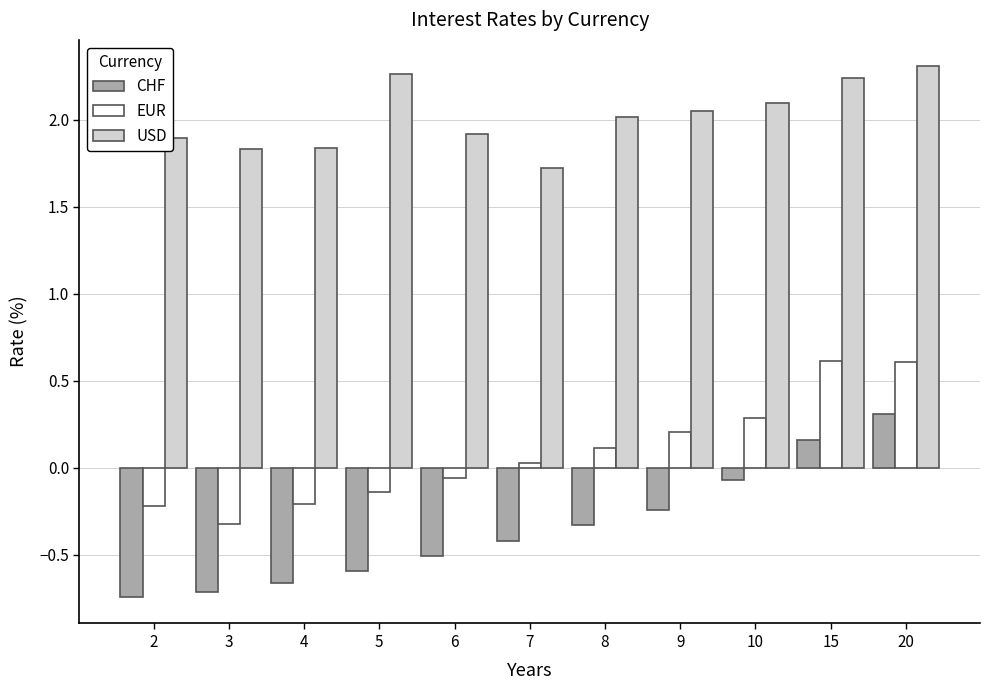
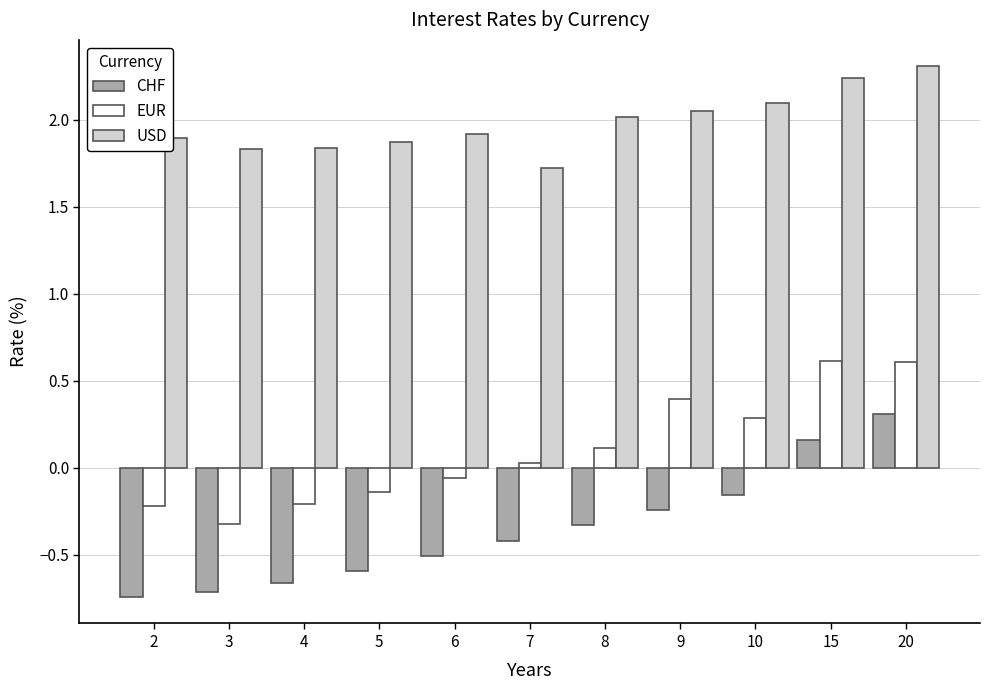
USD, 5: 2.26 -> 1.87
EUR, 9: 0.20 -> 0.39
CHF, 10: -0.07 -> -0.16
